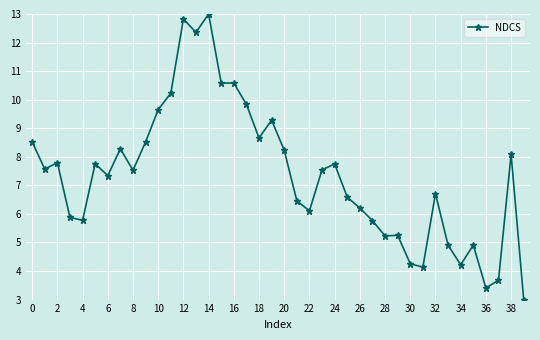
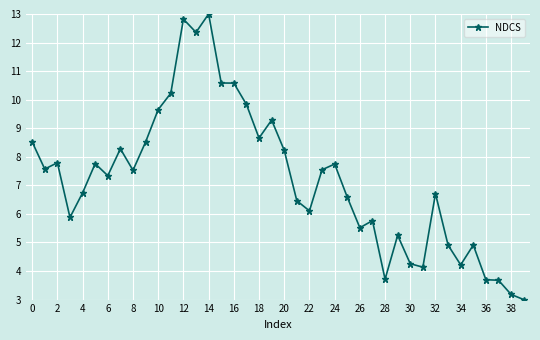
4: 5.8 -> 6.7
26: 6.2 -> 5.5
28: 5.2 -> 3.7
36: 3.4 -> 3.7
38: 8.1 -> 3.2
